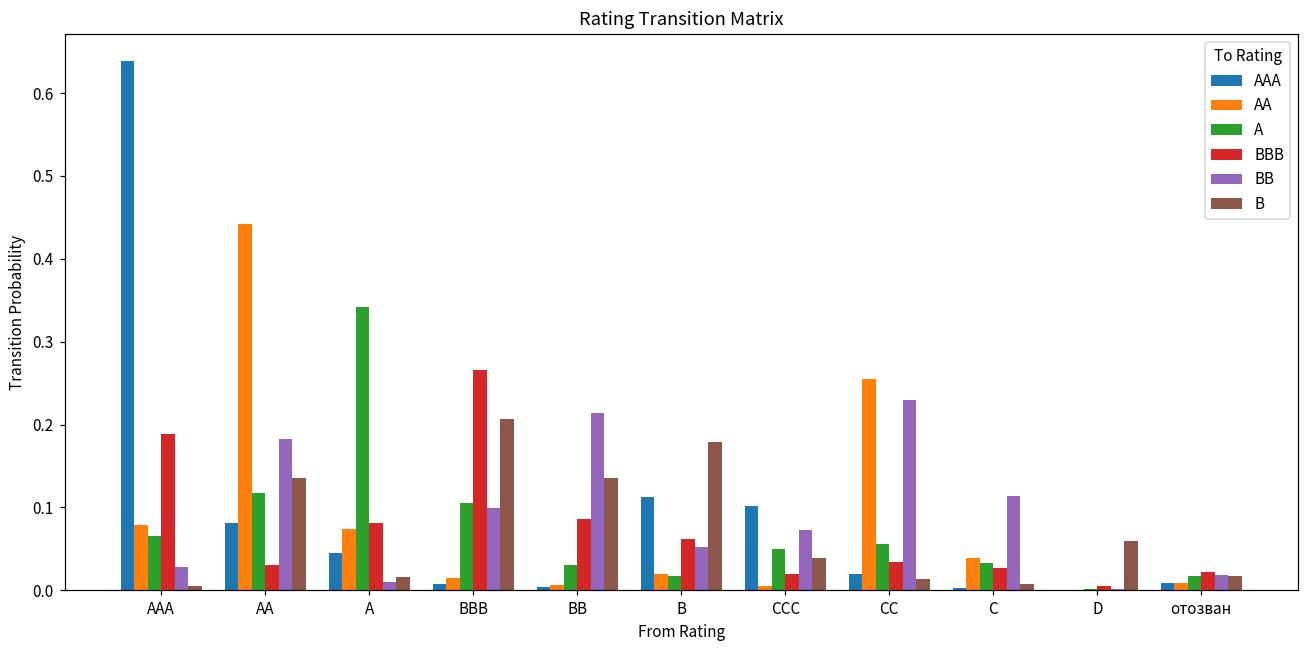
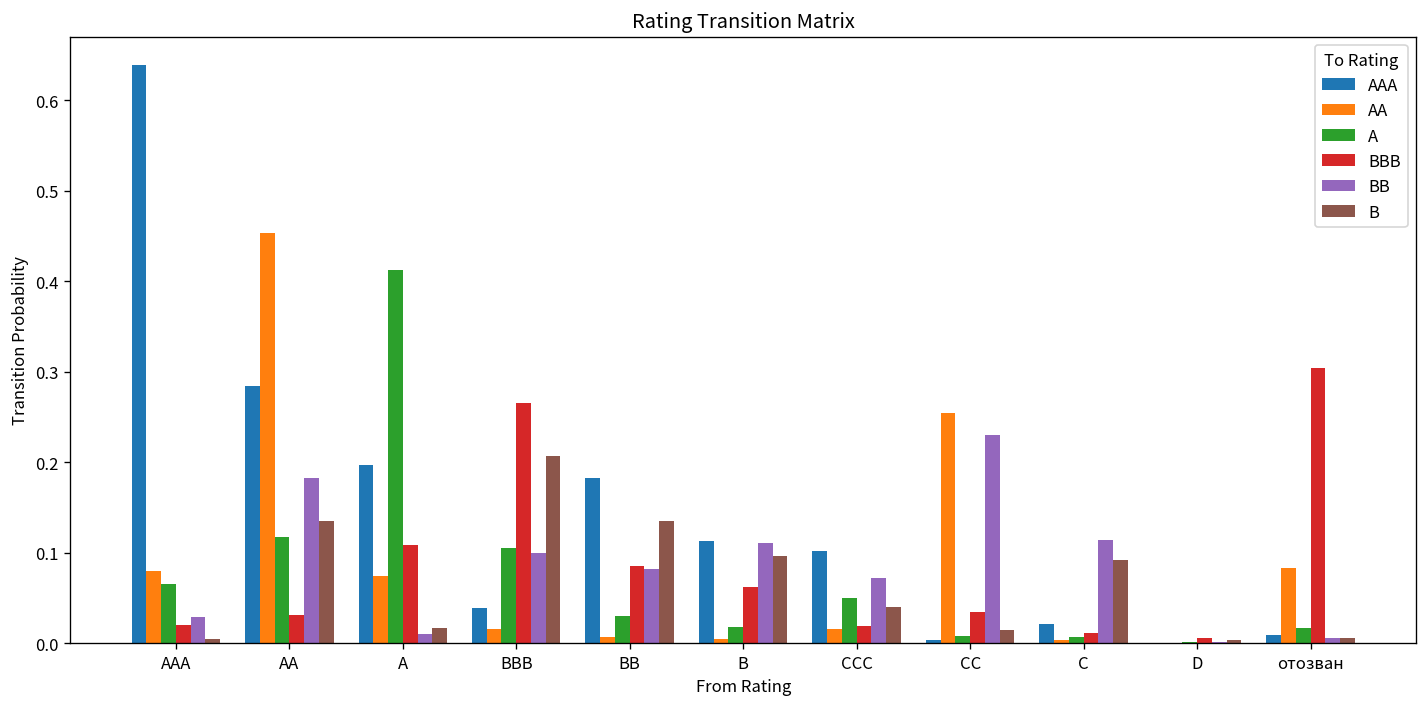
BBB, AAA: 0.19 -> 0.02
AAA, AA: 0.08 -> 0.28
AA, AA: 0.44 -> 0.45
AAA, A: 0.04 -> 0.20
A, A: 0.34 -> 0.41
BBB, A: 0.08 -> 0.11
AAA, BBB: 0.01 -> 0.04
AAA, BB: 0.00 -> 0.18
BB, BB: 0.21 -> 0.08
AA, B: 0.02 -> 0.00
BB, B: 0.05 -> 0.11
B, B: 0.18 -> 0.10
AA, CCC: 0.01 -> 0.02
AAA, CC: 0.02 -> 0.00
A, CC: 0.06 -> 0.01
AAA, C: 0.00 -> 0.02
AA, C: 0.04 -> 0.00
A, C: 0.03 -> 0.01
BBB, C: 0.03 -> 0.01
B, C: 0.01 -> 0.09
B, D: 0.06 -> 0.00
AA, отозван: 0.01 -> 0.08
BBB, отозван: 0.02 -> 0.30
BB, отозван: 0.02 -> 0.01
B, отозван: 0.02 -> 0.01
